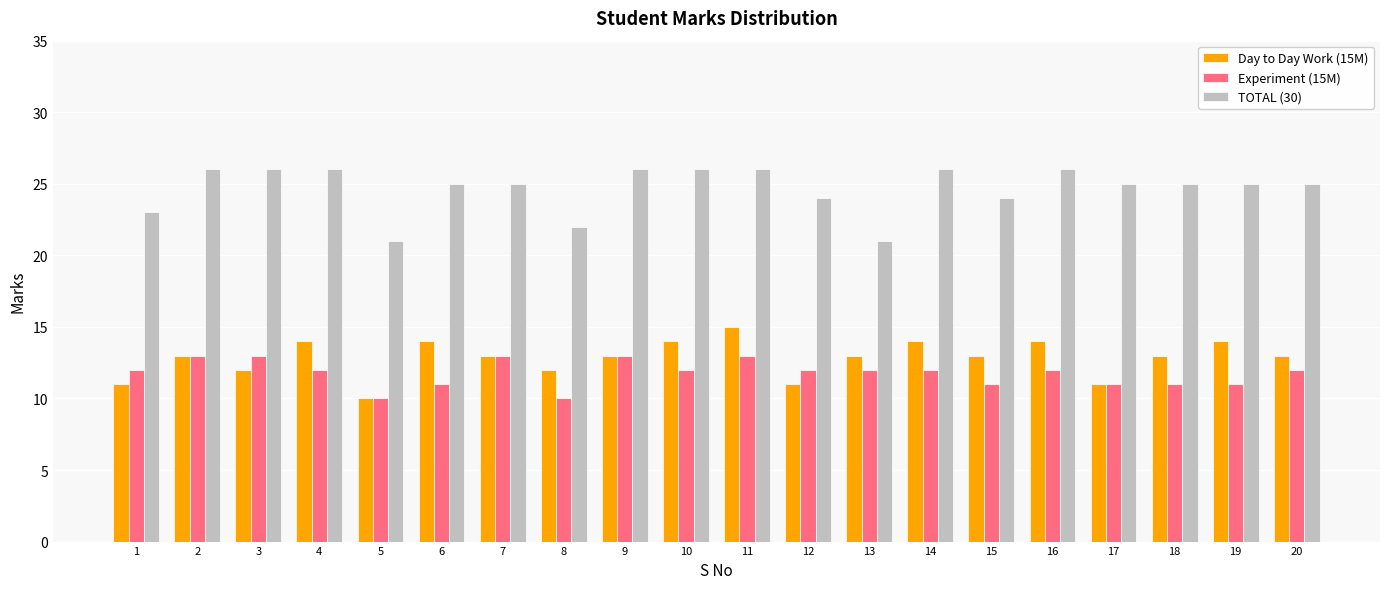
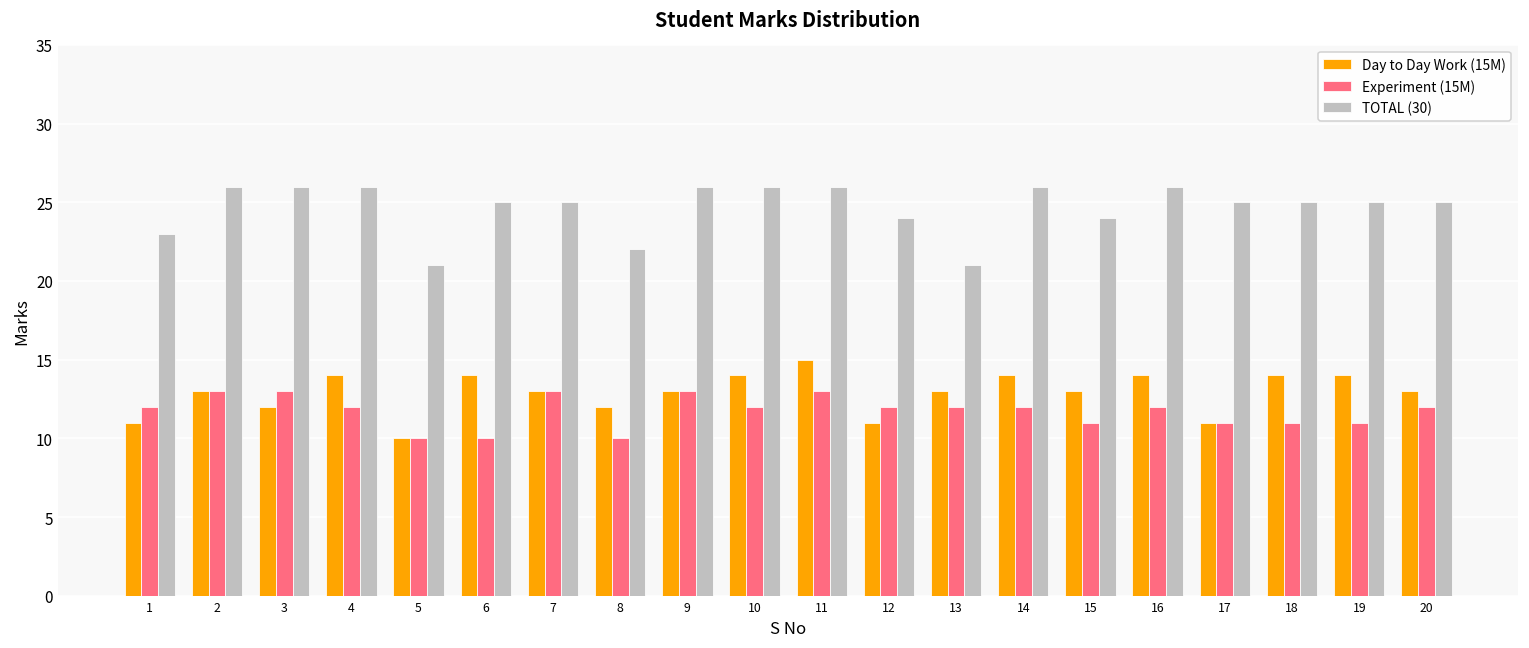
Experiment (15M), 6: 11 -> 10
Day to Day Work (15M), 18: 13 -> 14
